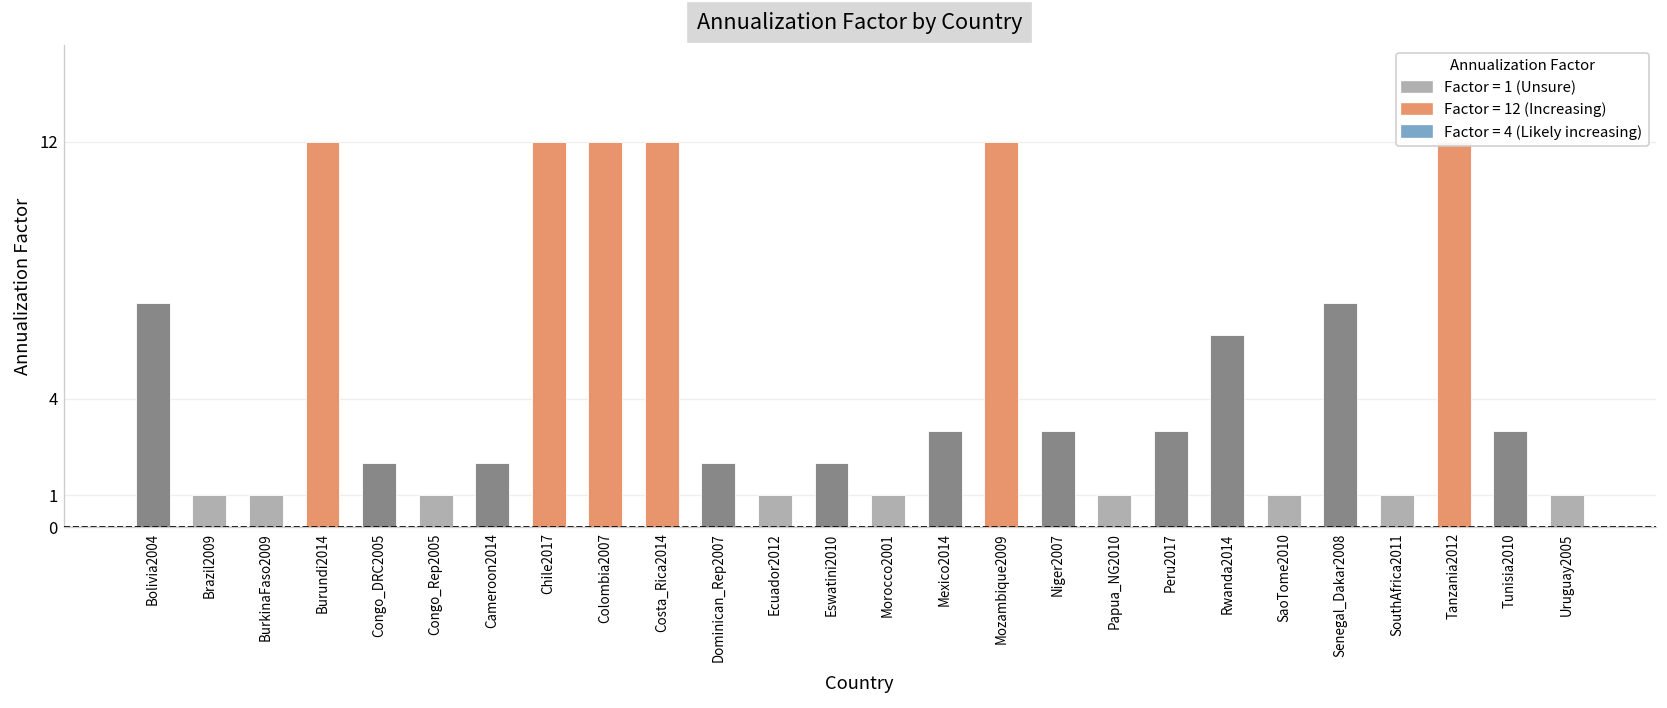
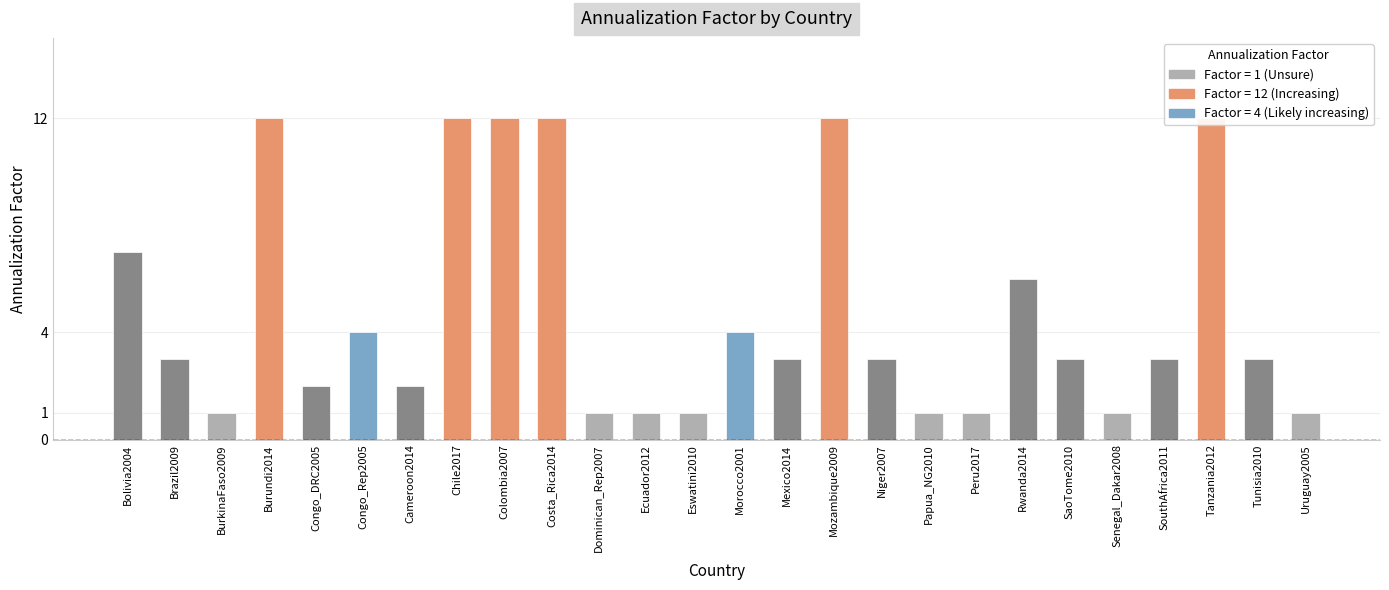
Brazil2009: 1 -> 3
Congo_Rep2005: 1 -> 4
Dominican_Rep2007: 2 -> 1
Eswatini2010: 2 -> 1
Morocco2001: 1 -> 4
Peru2017: 3 -> 1
SaoTome2010: 1 -> 3
Senegal_Dakar2008: 7 -> 1
SouthAfrica2011: 1 -> 3
